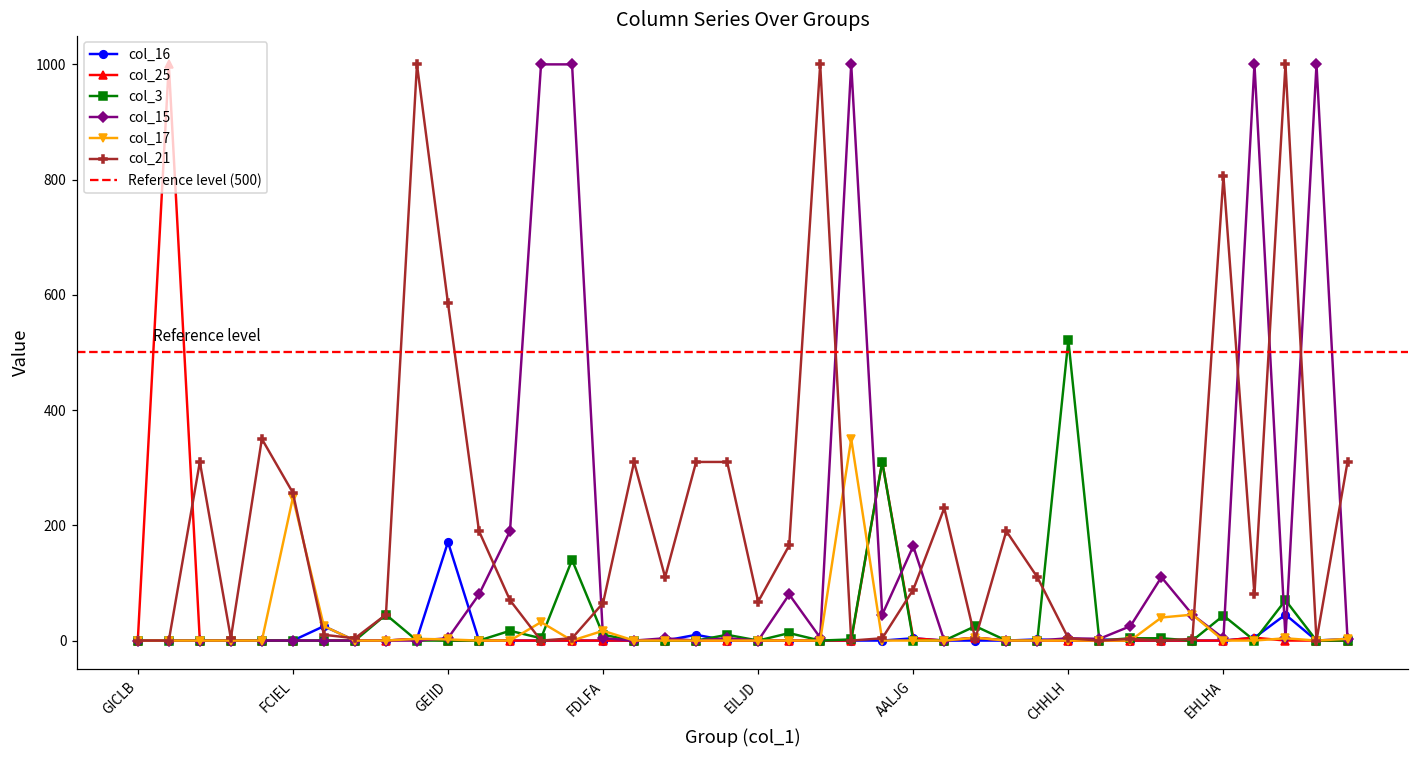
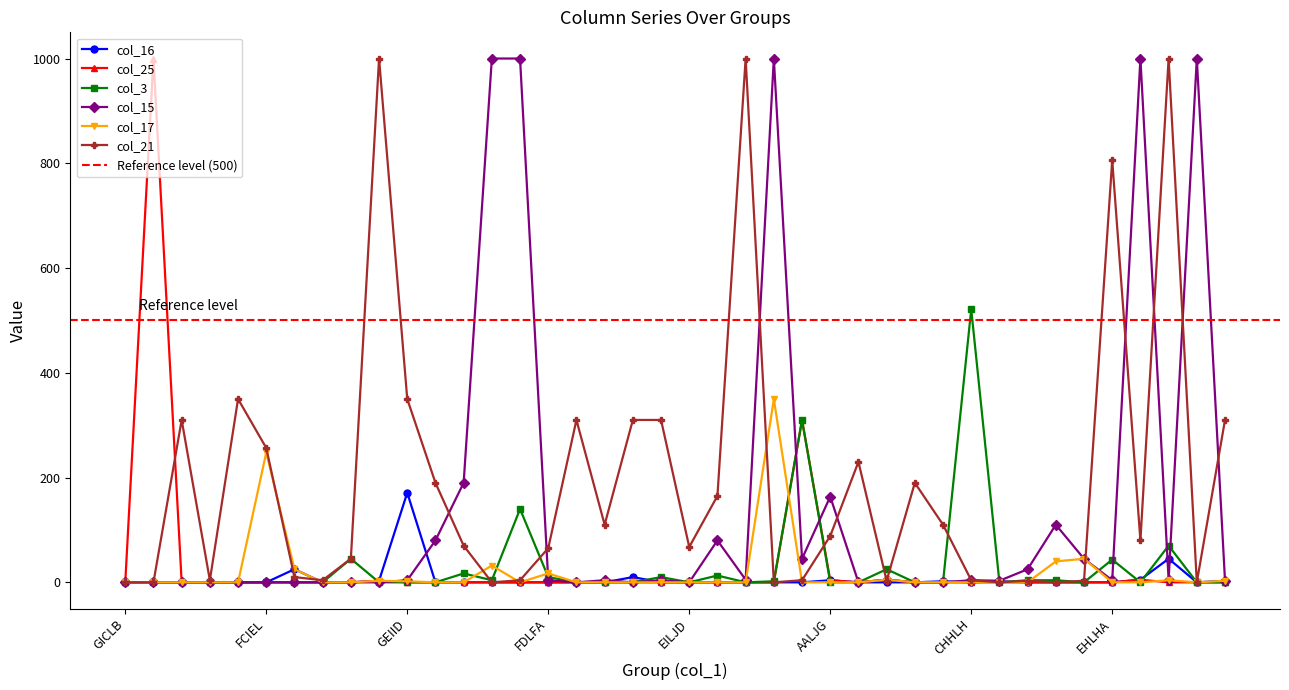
col_21, GEIID: 590 -> 350
